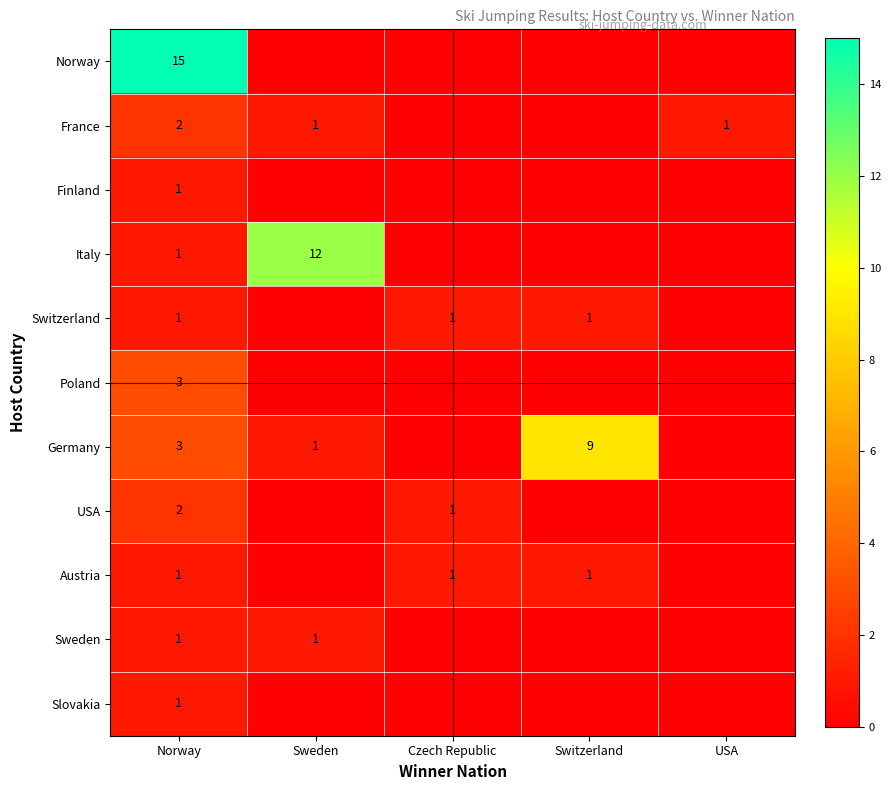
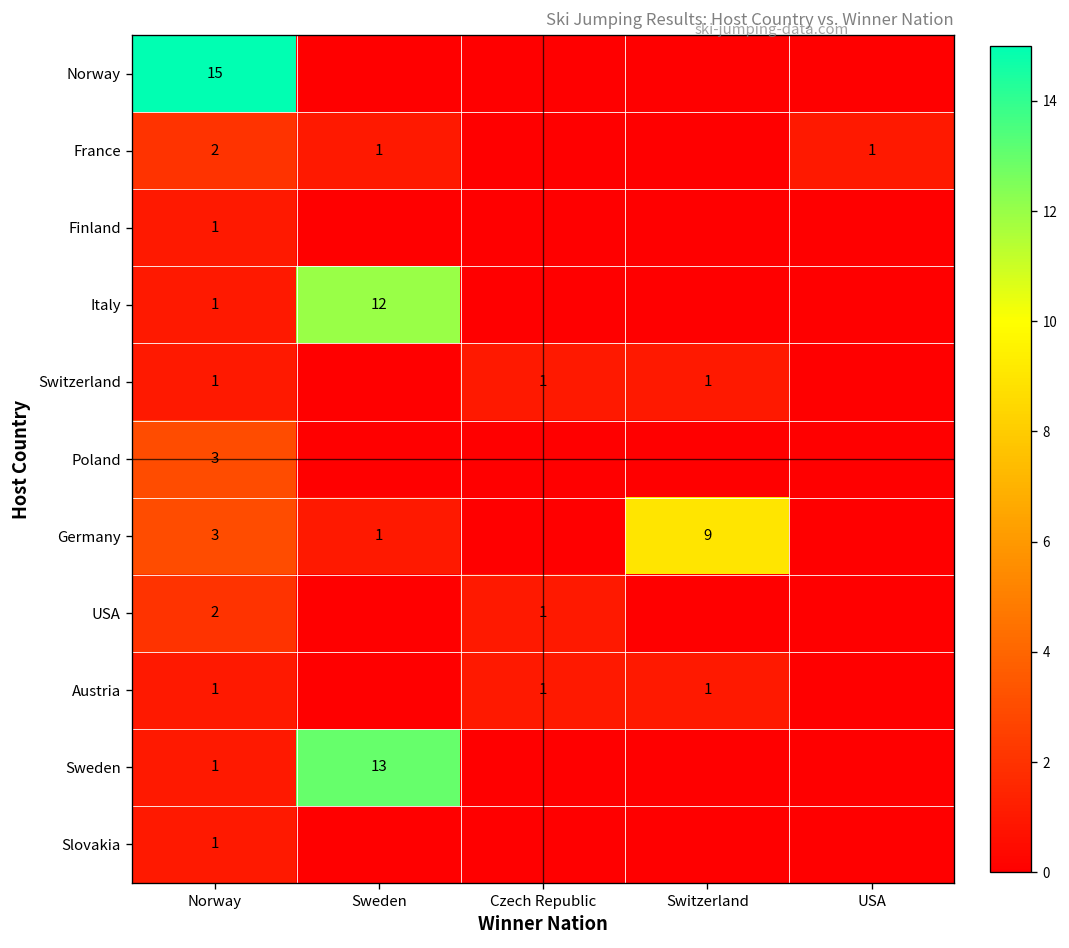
Sweden, Sweden: 1 -> 13
